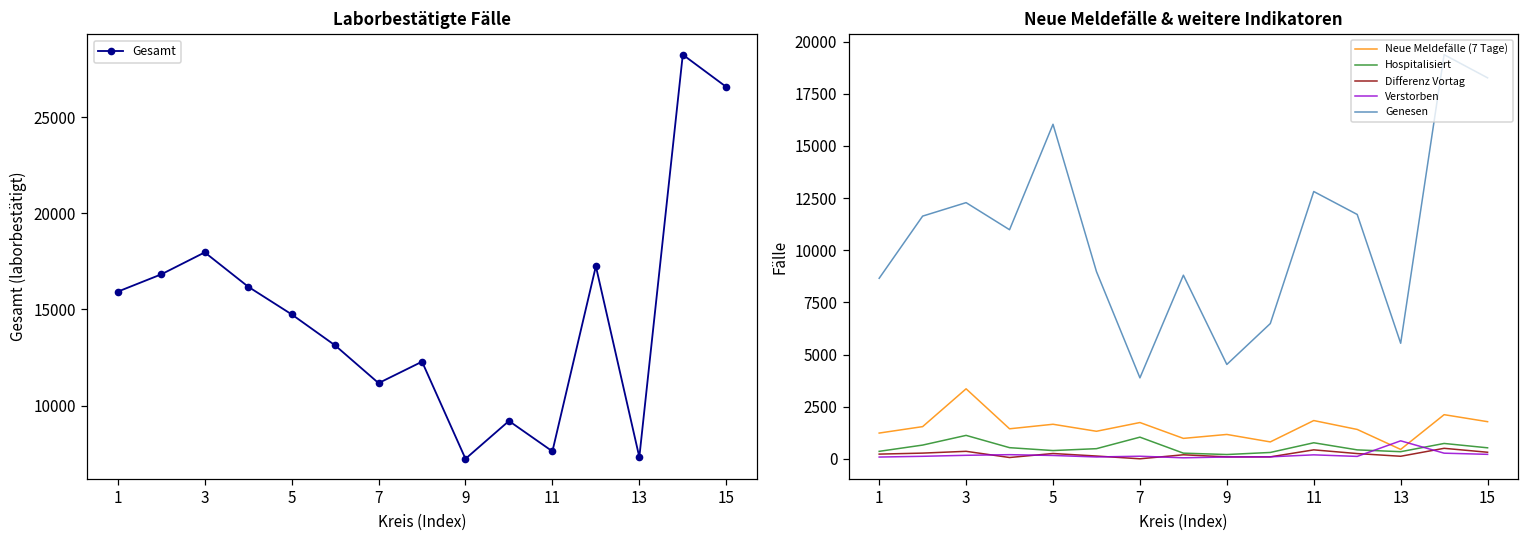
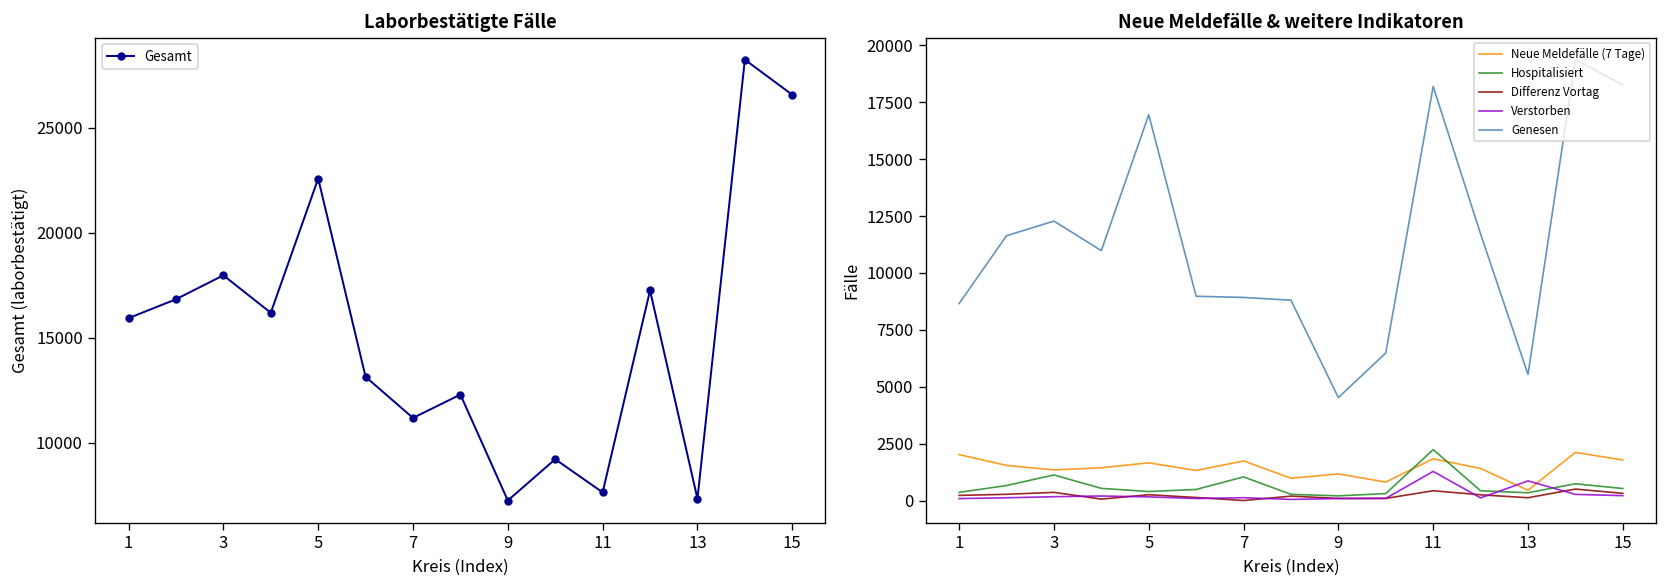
Laborbestätigte Fälle, 5: 14700 -> 22600
Neue Meldefälle & weitere Indikatoren, Neue Meldefälle (7 Tage), 1: 1200 -> 2000
Neue Meldefälle & weitere Indikatoren, Neue Meldefälle (7 Tage), 3: 3400 -> 1300
Neue Meldefälle & weitere Indikatoren, Genesen, 5: 16000 -> 17000
Neue Meldefälle & weitere Indikatoren, Genesen, 7: 3900 -> 8900
Neue Meldefälle & weitere Indikatoren, Hospitalisiert, 11: 800 -> 2200
Neue Meldefälle & weitere Indikatoren, Verstorben, 11: 200 -> 1300
Neue Meldefälle & weitere Indikatoren, Genesen, 11: 12800 -> 18200
